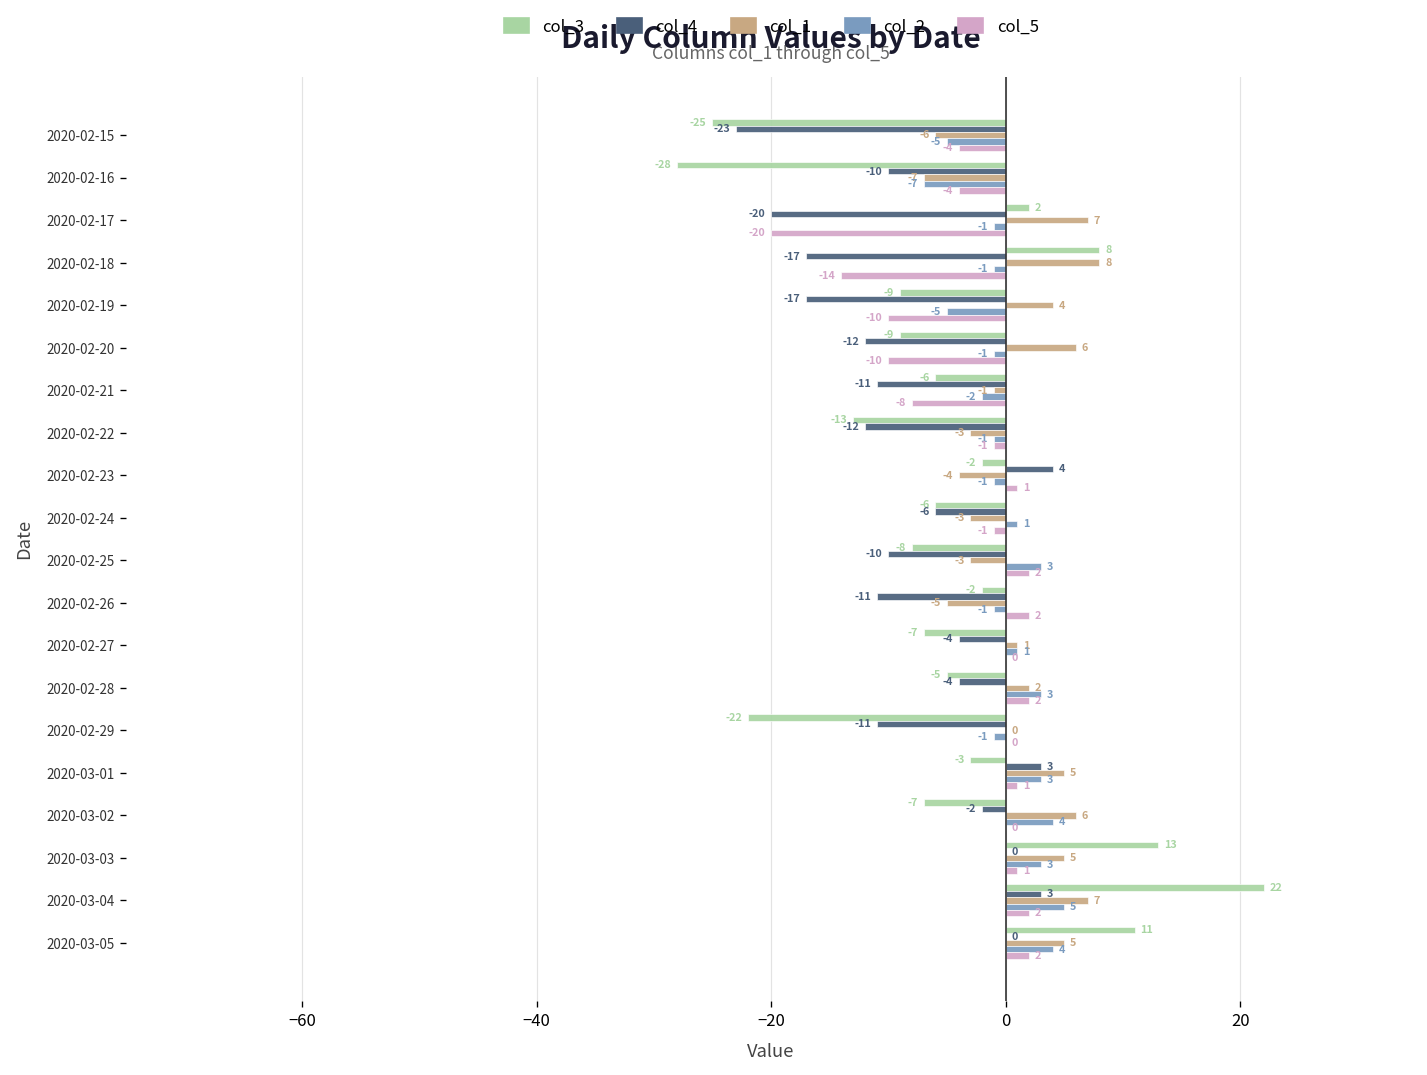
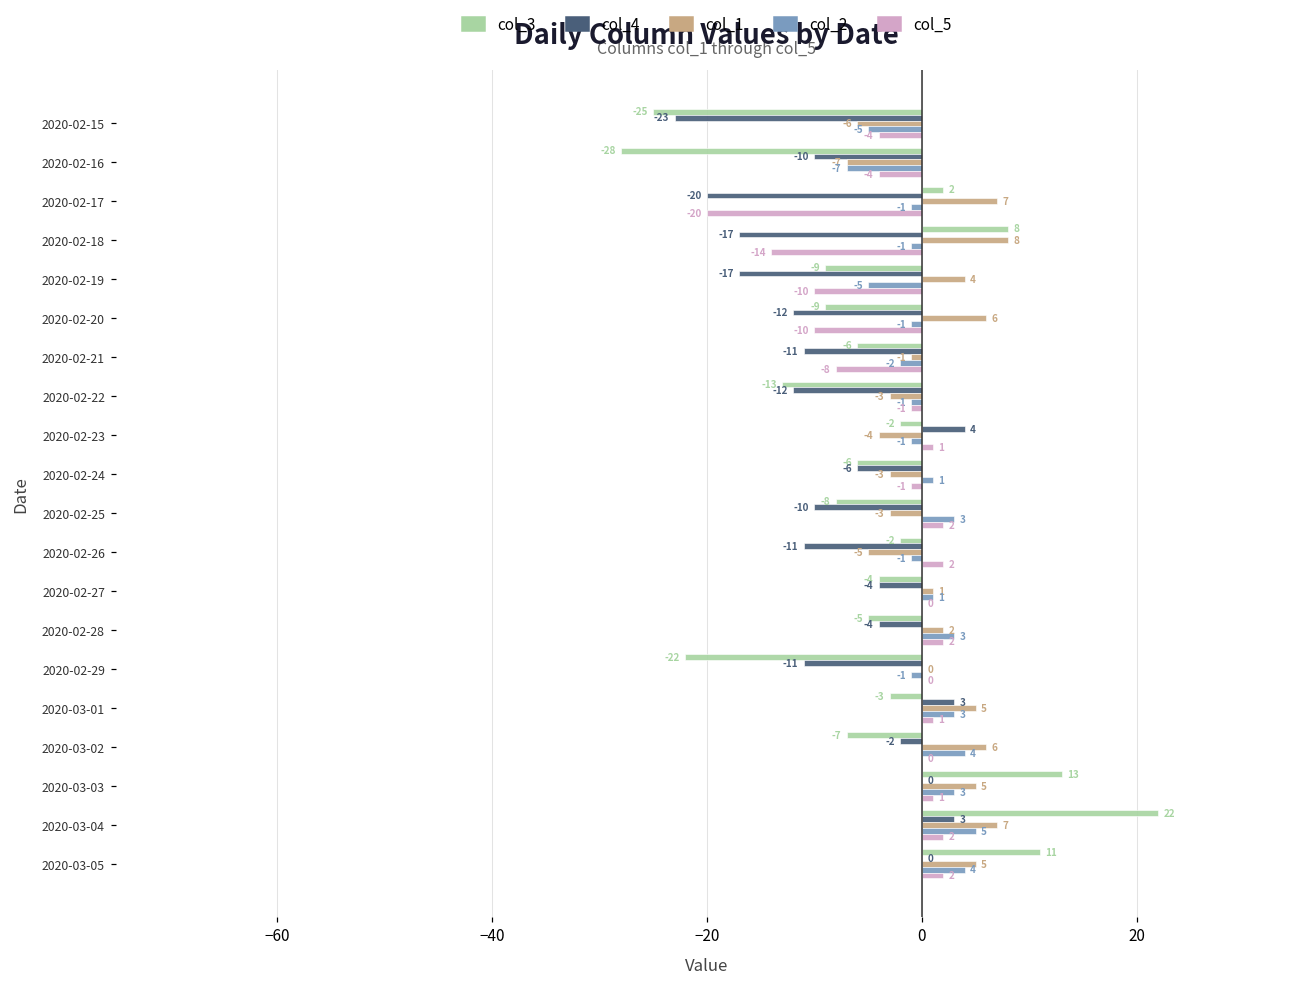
col_3, 2020-02-27: -7 -> -4
